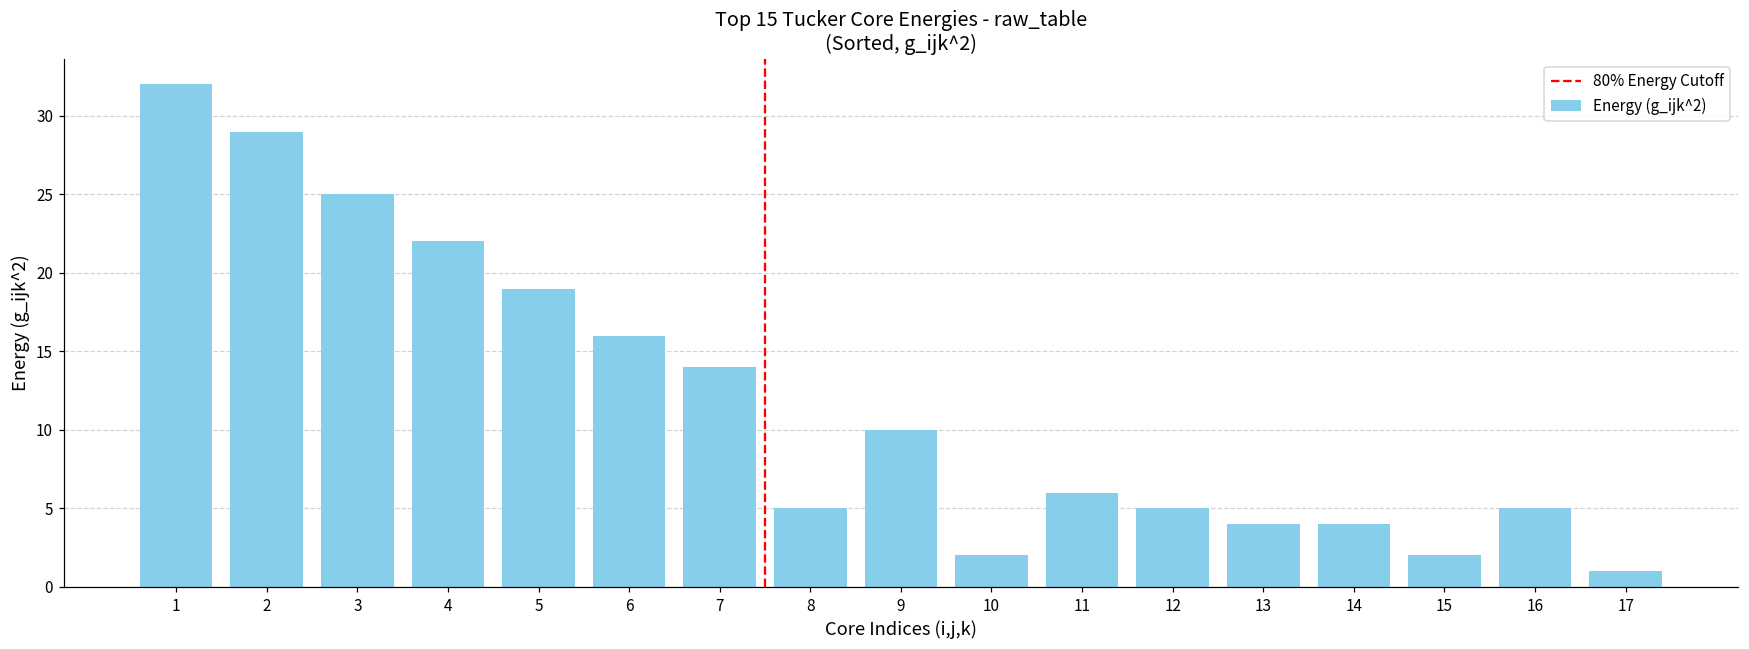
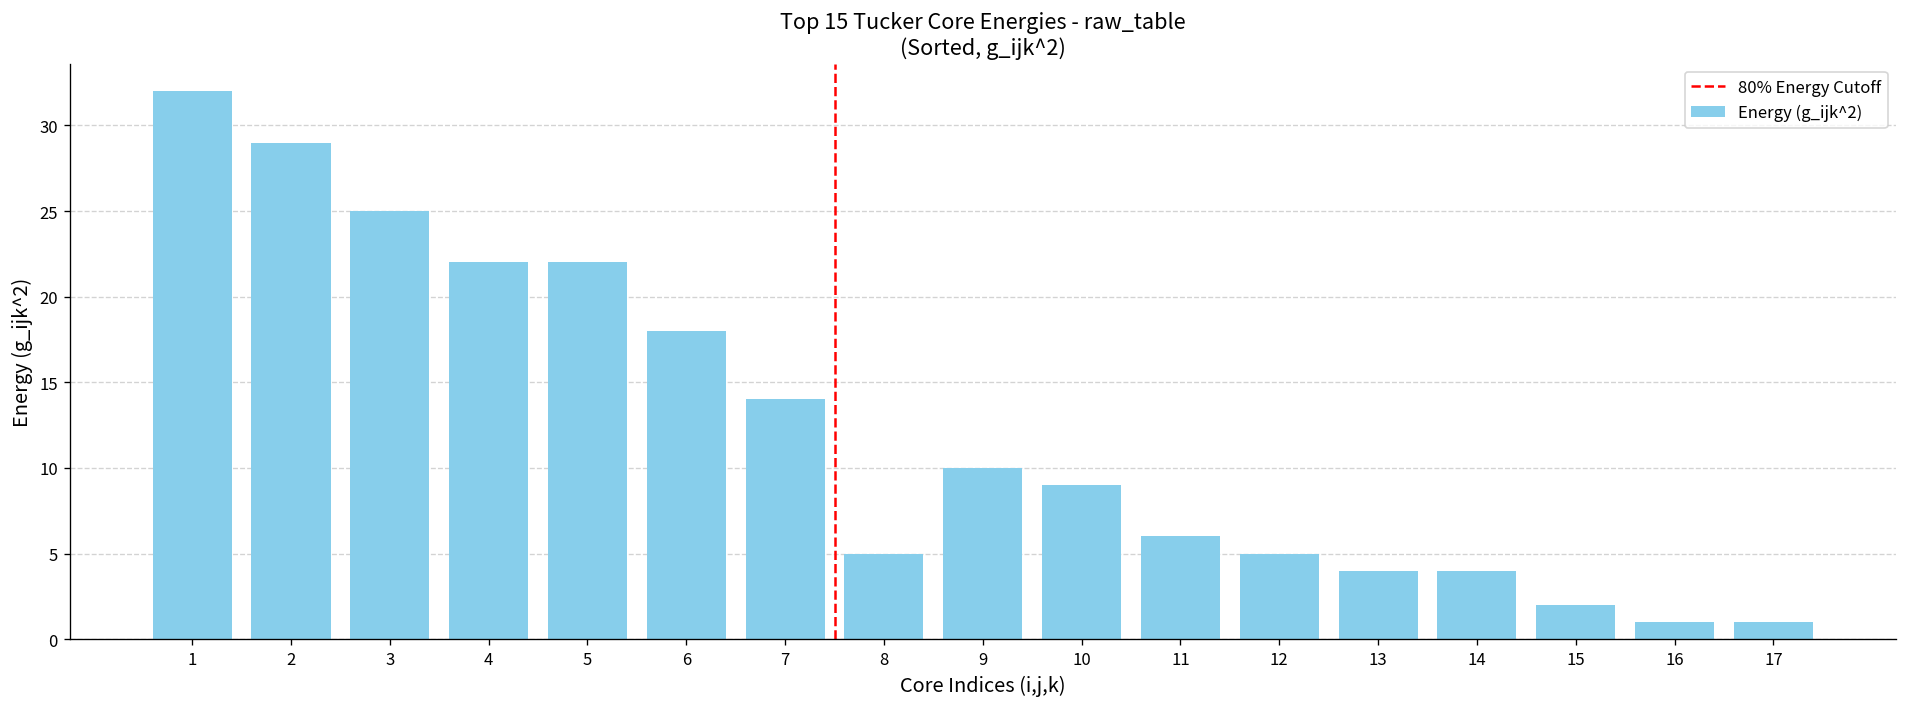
5: 19 -> 22
6: 16 -> 18
10: 2 -> 9
16: 5 -> 1
